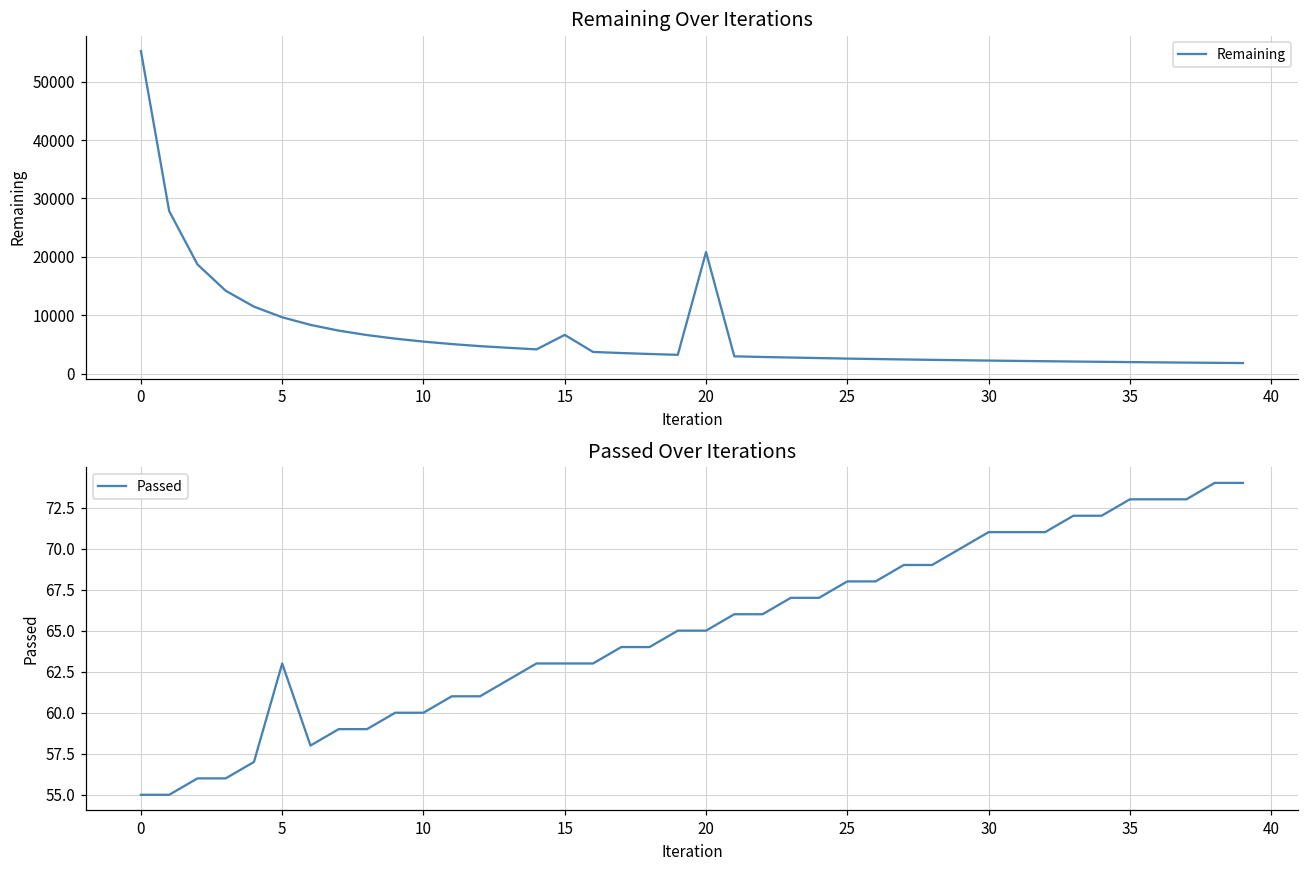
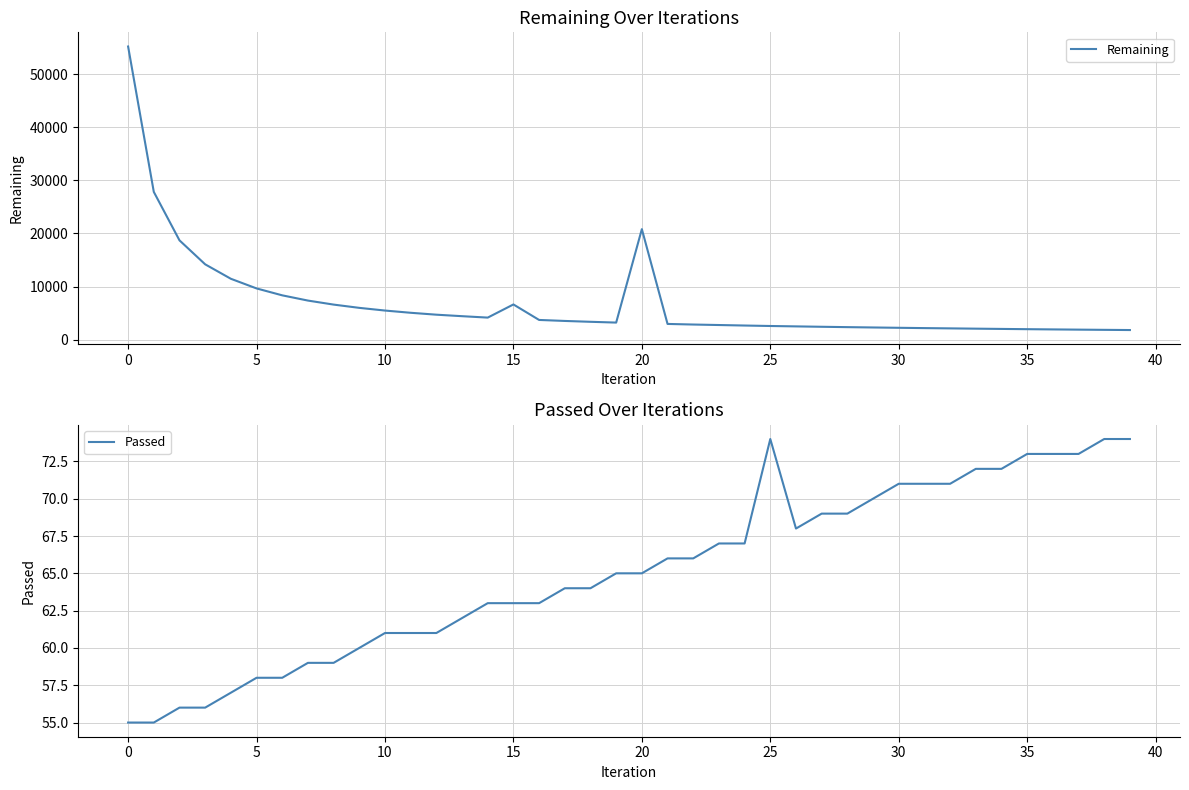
Passed Over Iterations, 5: 63 -> 58
Passed Over Iterations, 10: 60 -> 61
Passed Over Iterations, 25: 68 -> 74
